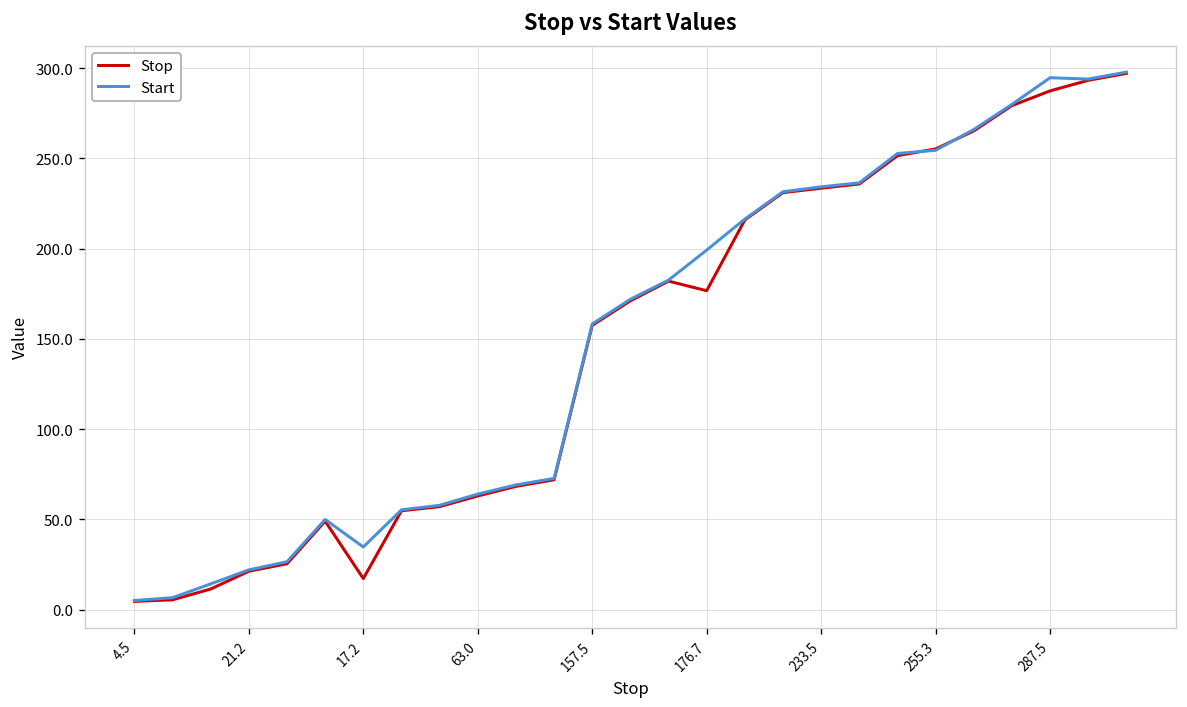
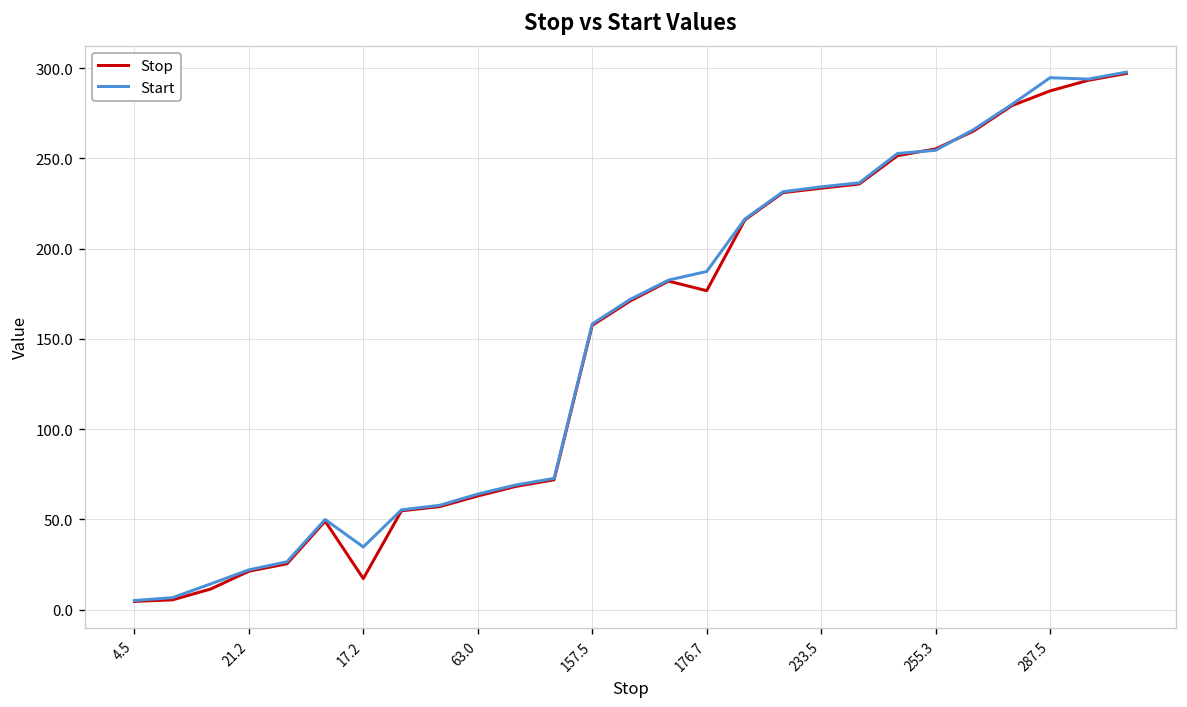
Start, 176.7: 199 -> 187
